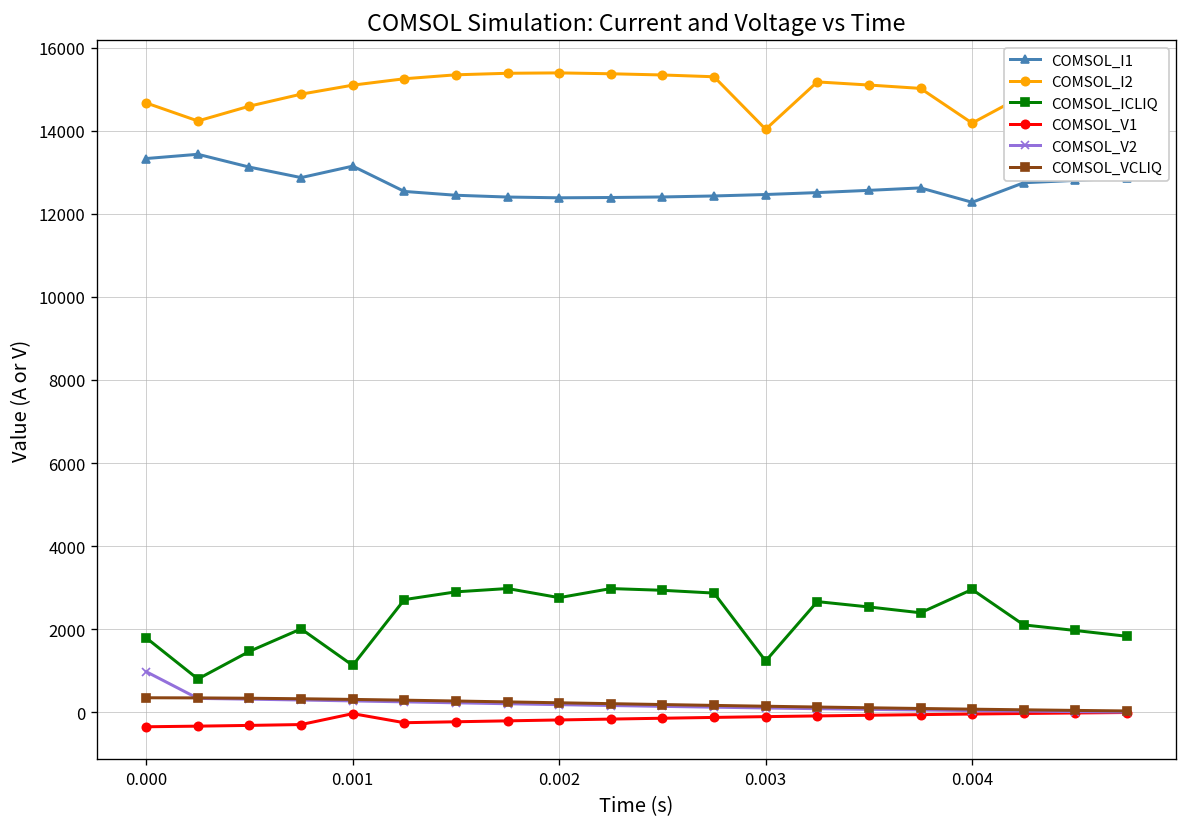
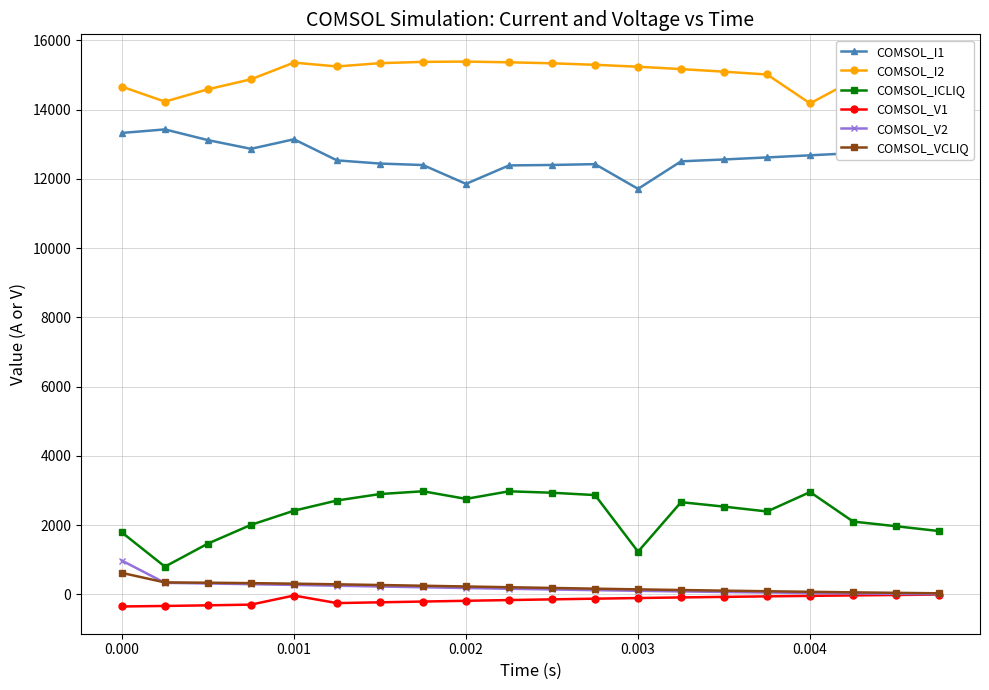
COMSOL_VCLIQ, 0.000: 400 -> 600
COMSOL_I2, 0.001: 15100 -> 15400
COMSOL_ICLIQ, 0.001: 1100 -> 2400
COMSOL_I1, 0.002: 12400 -> 11900
COMSOL_I1, 0.003: 12500 -> 11700
COMSOL_I2, 0.003: 14000 -> 15200
COMSOL_I1, 0.004: 12300 -> 12700
